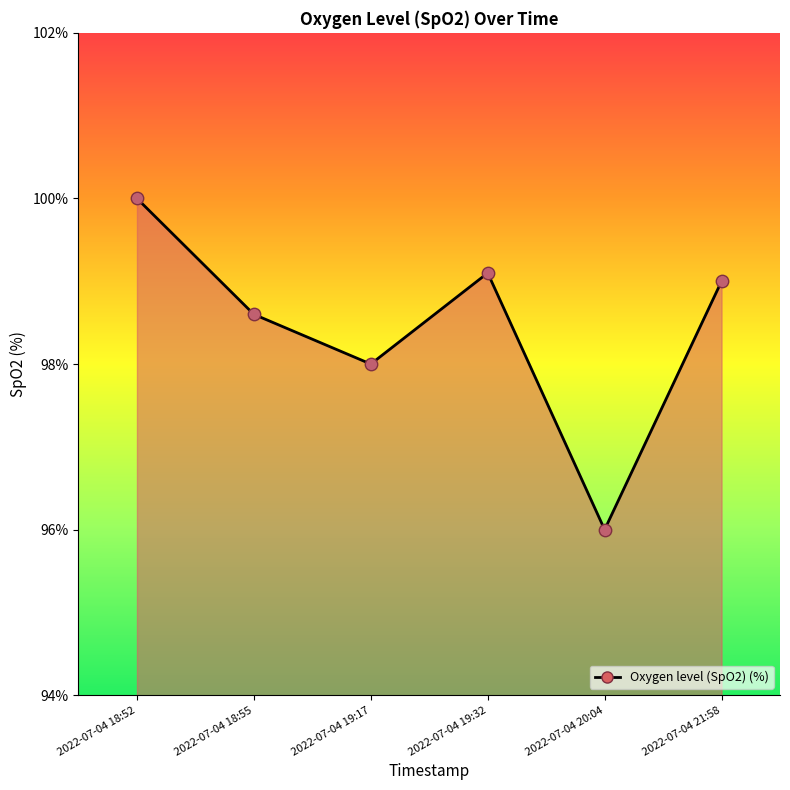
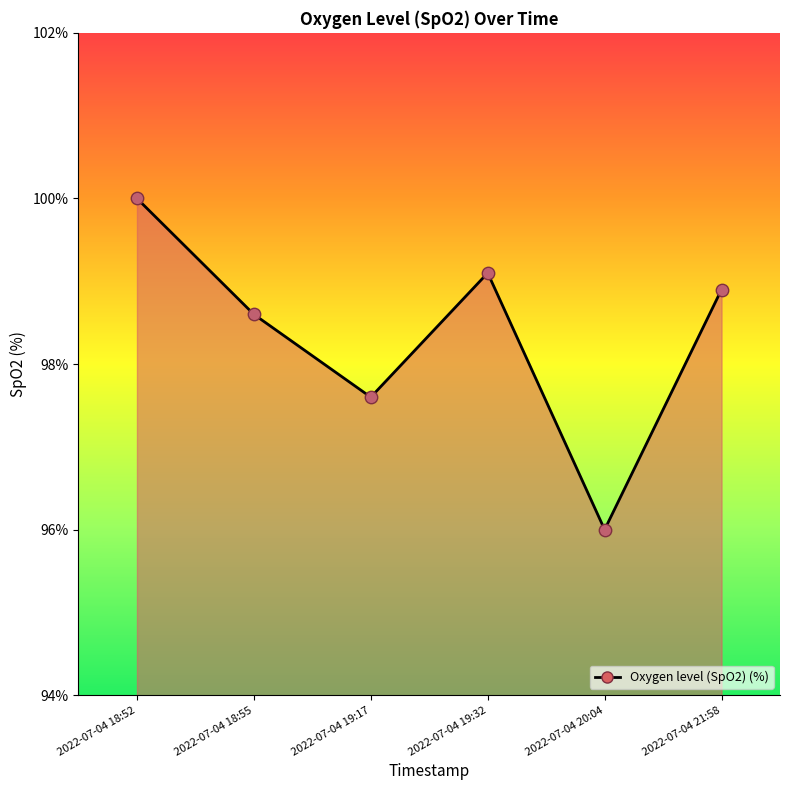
2022-07-04 19:17: 98.0% -> 97.6%
2022-07-04 21:58: 99.0% -> 98.9%
